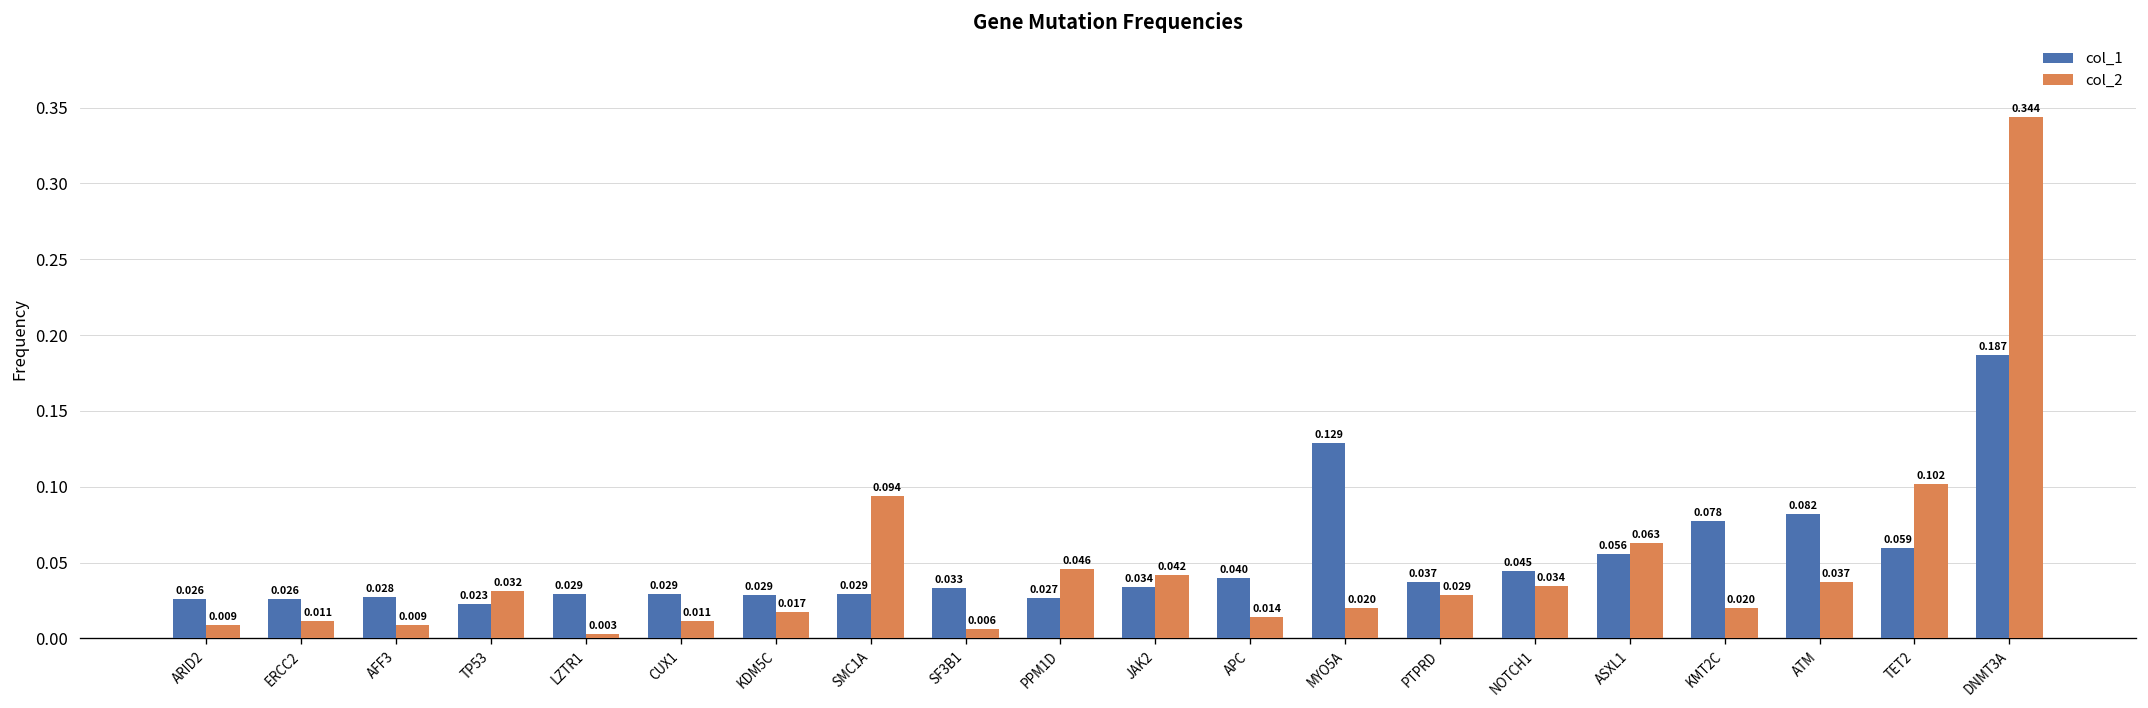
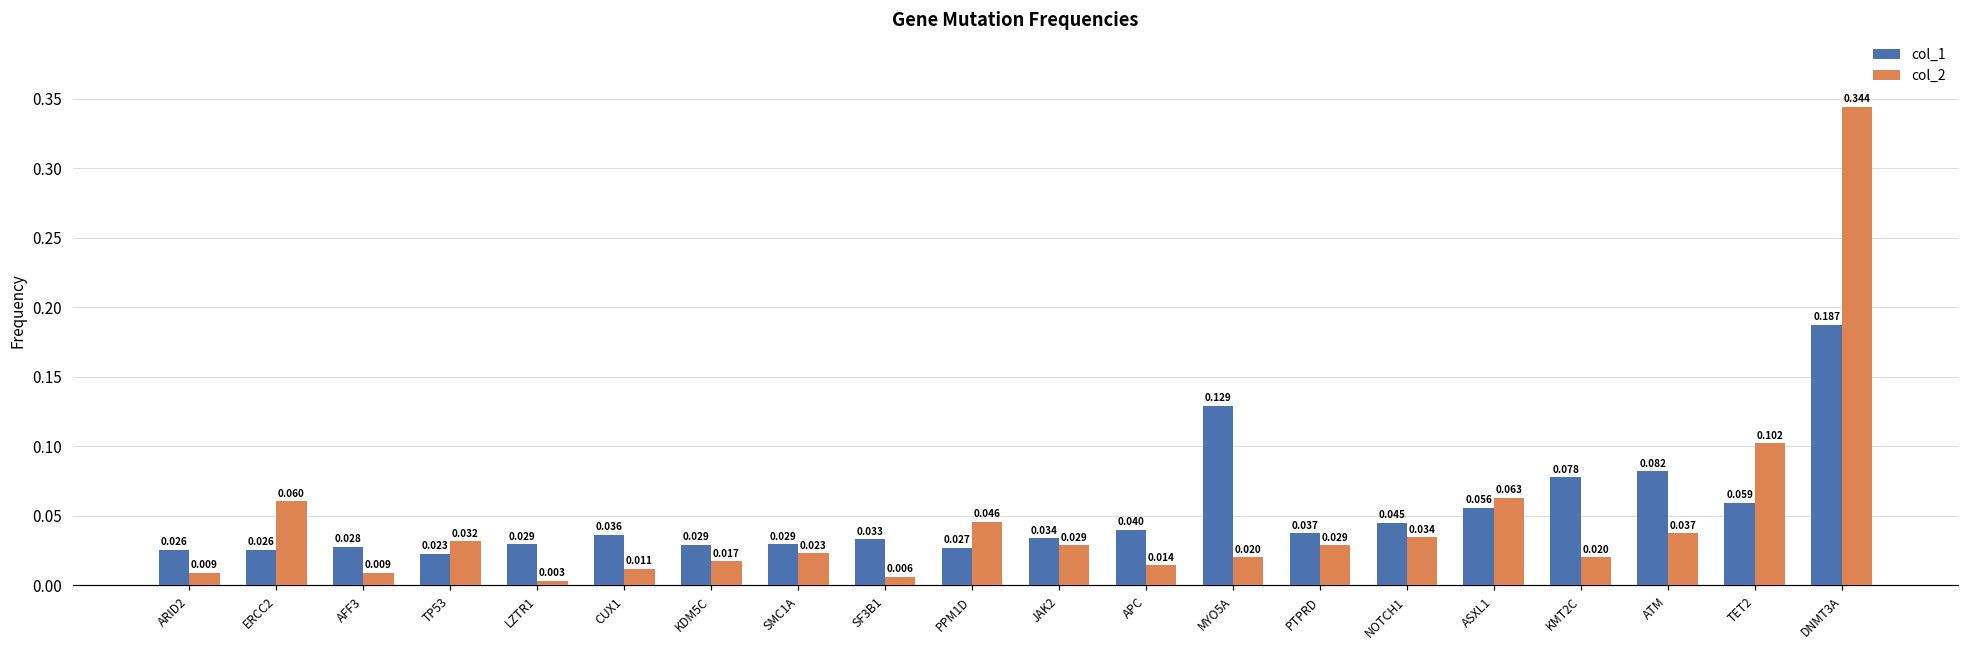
col_2, ERCC2: 0.011 -> 0.060
col_1, CUX1: 0.029 -> 0.036
col_2, SMC1A: 0.094 -> 0.023
col_2, JAK2: 0.042 -> 0.029
